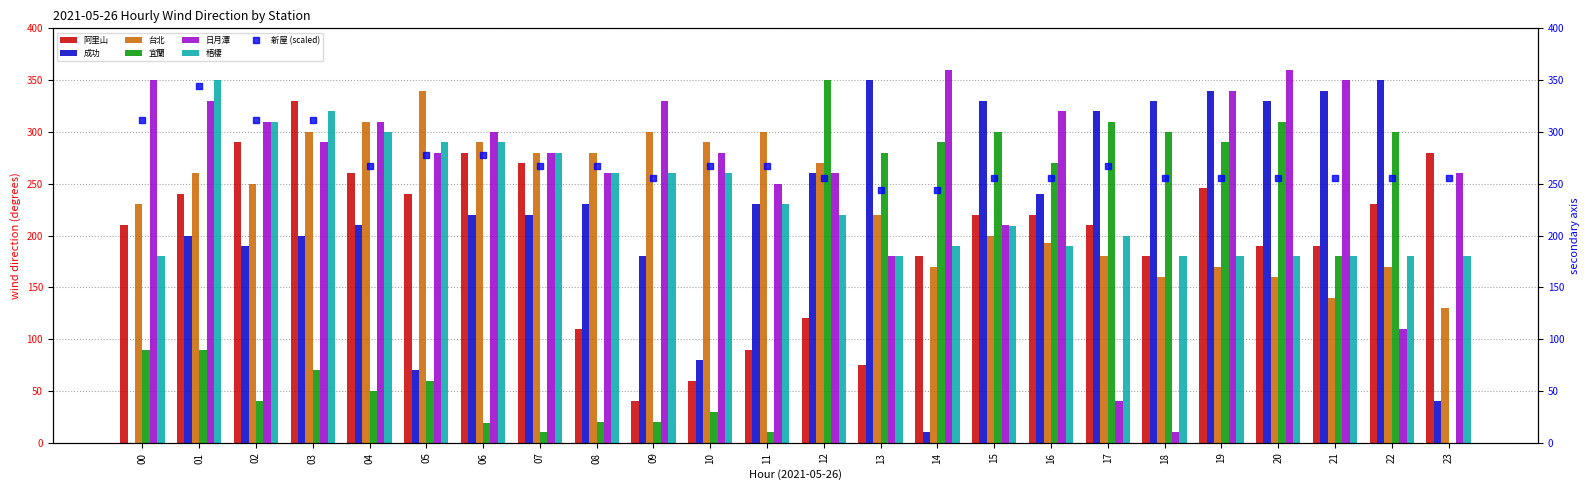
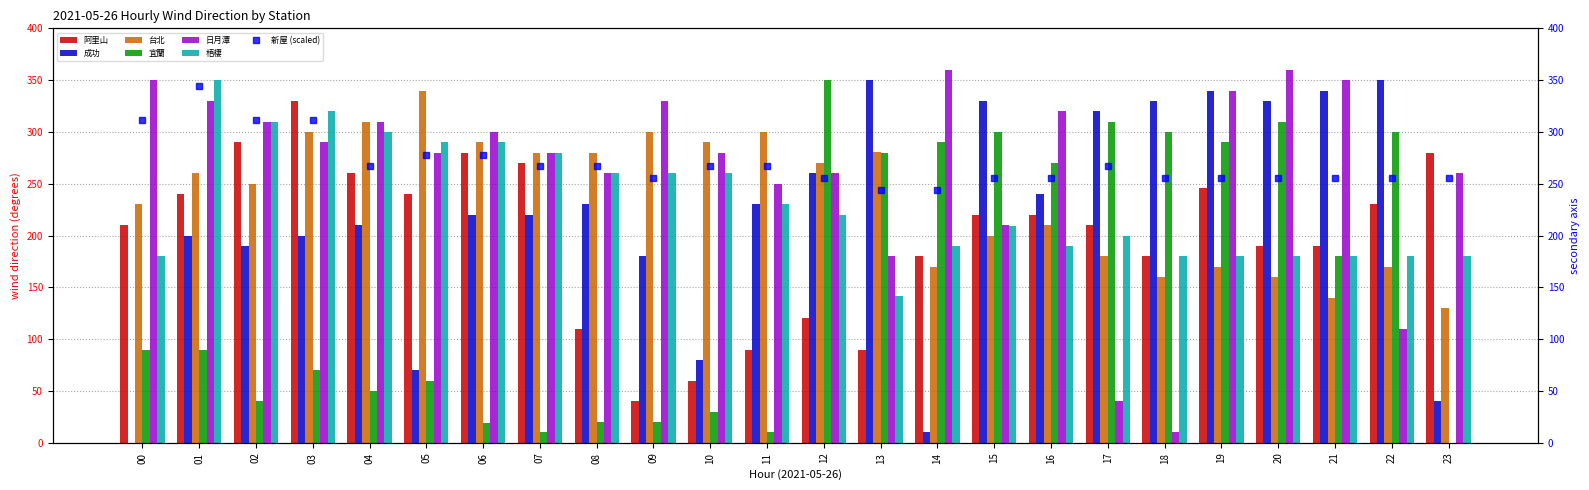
阿里山, 13: 75 -> 90
台北, 13: 220 -> 281
梧棲, 13: 180 -> 142
台北, 16: 193 -> 210
